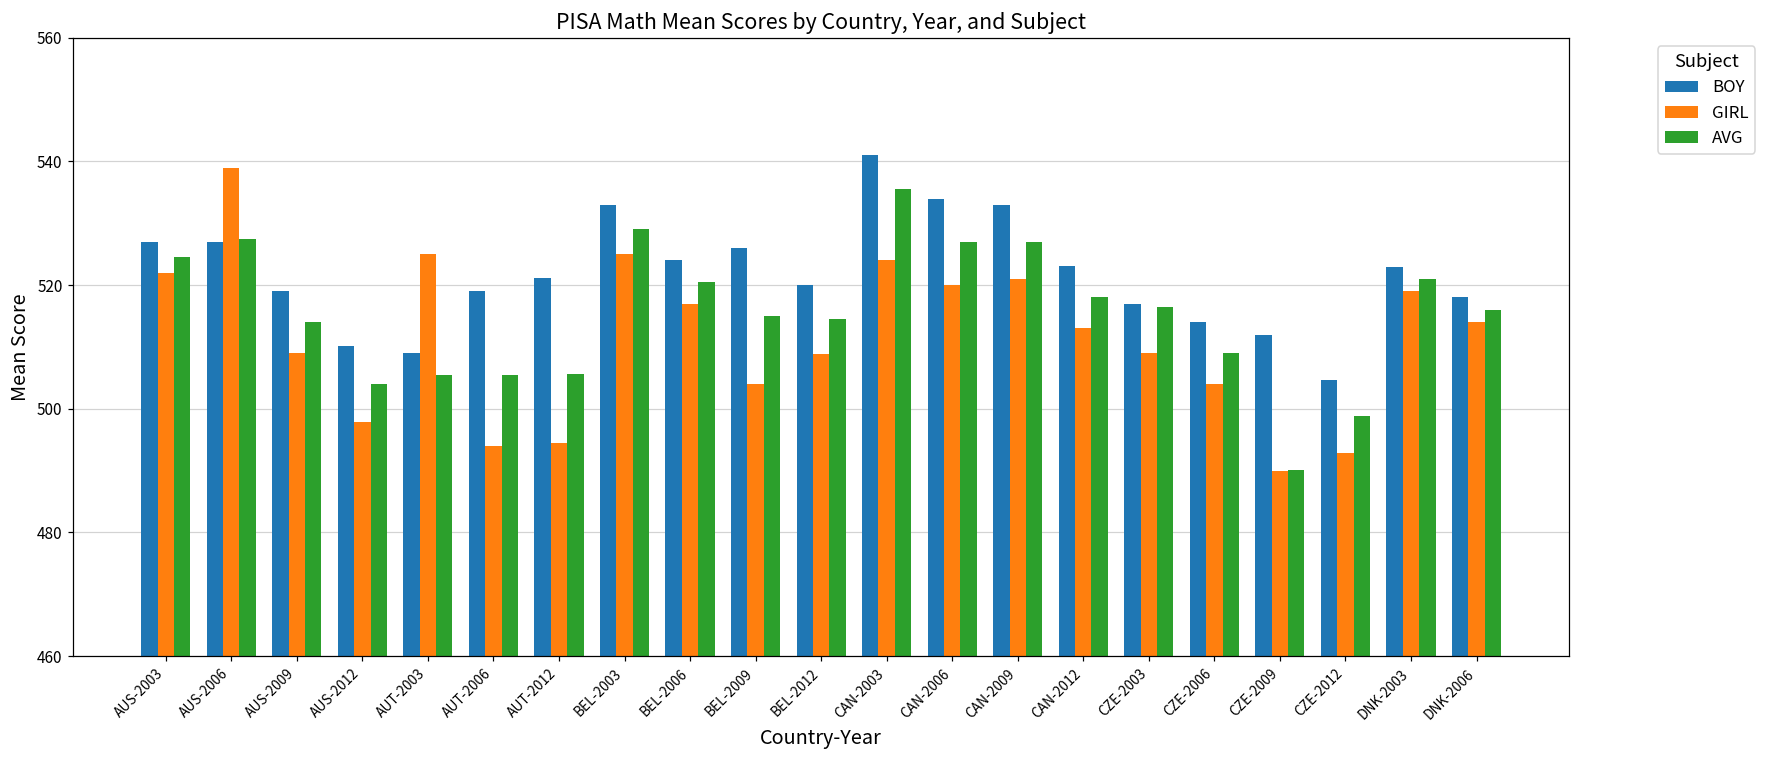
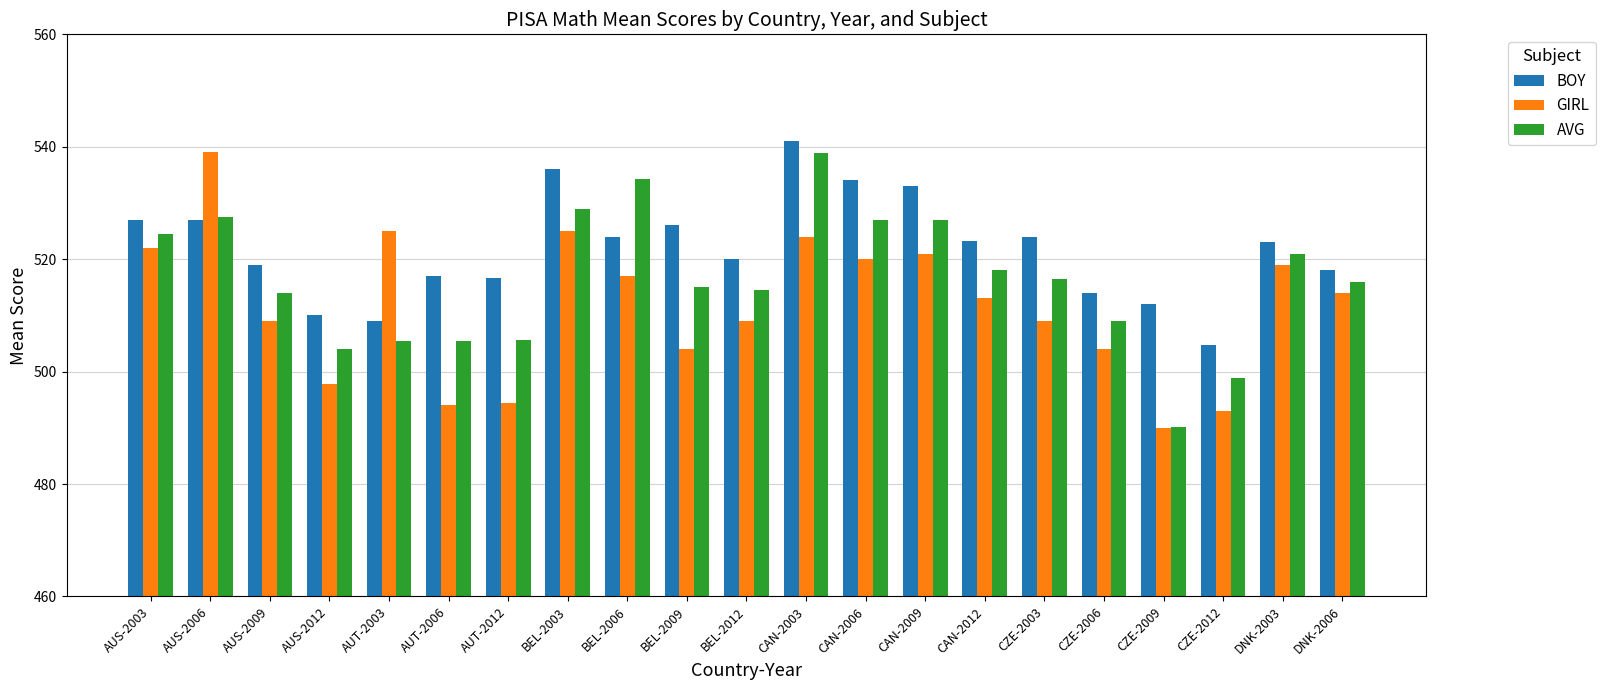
BOY, AUT-2006: 519 -> 517
BOY, AUT-2012: 521 -> 517
BOY, BEL-2003: 533 -> 536
AVG, BEL-2006: 521 -> 534
AVG, CAN-2003: 536 -> 539
BOY, CZE-2003: 517 -> 524
